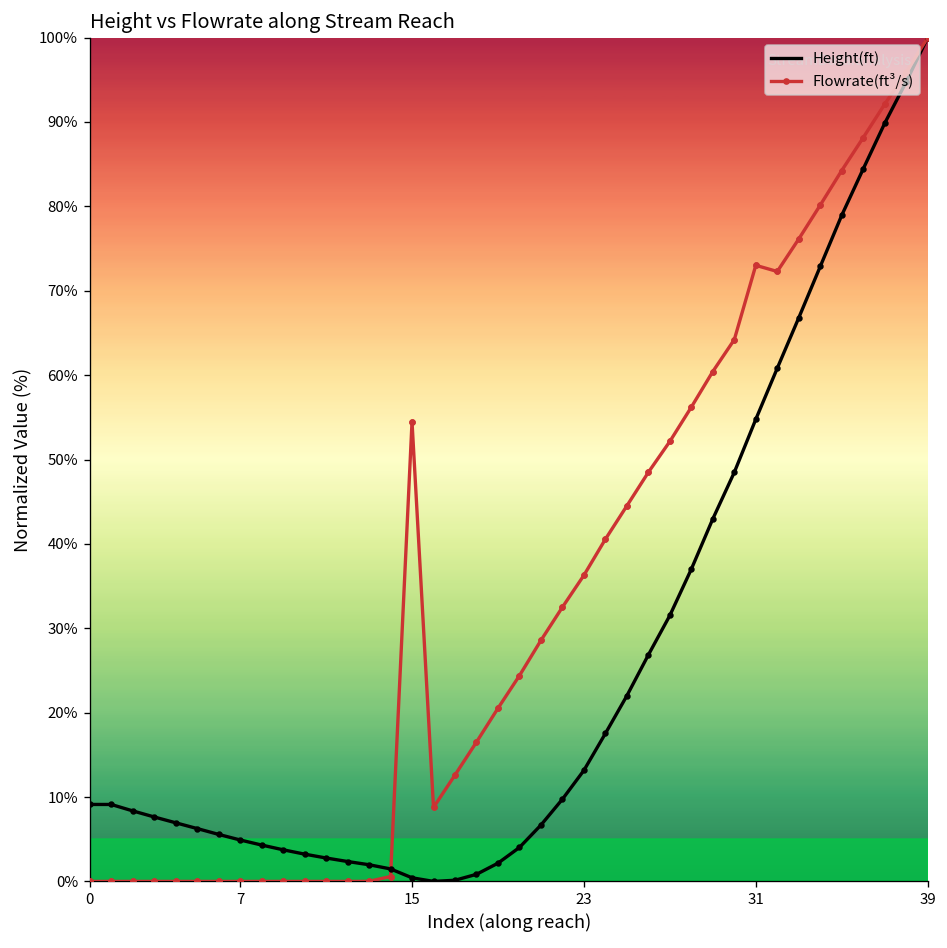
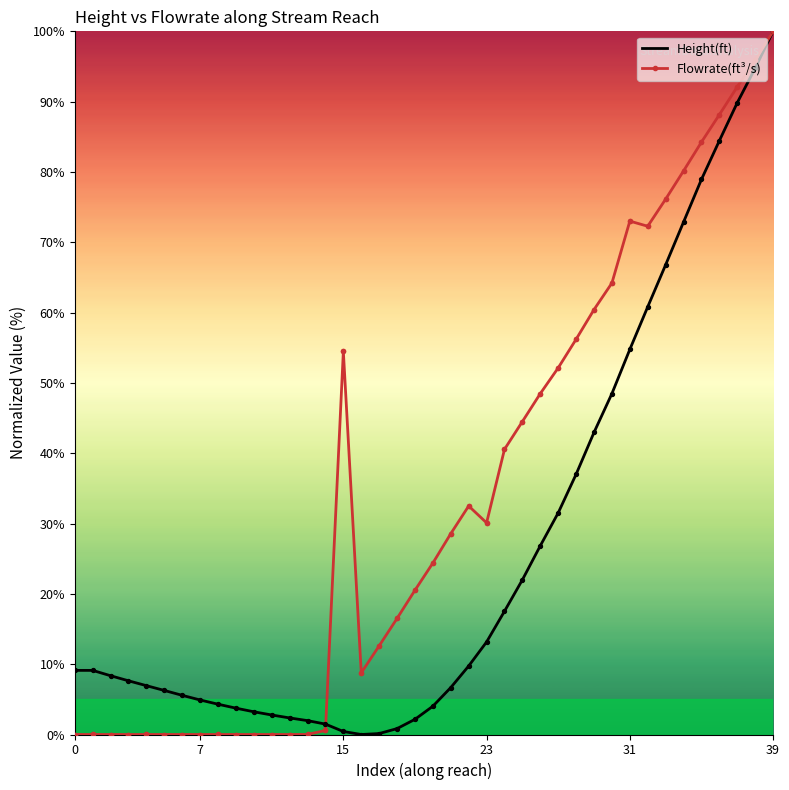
Flowrate(ft³/s), 23: 36% -> 30%
